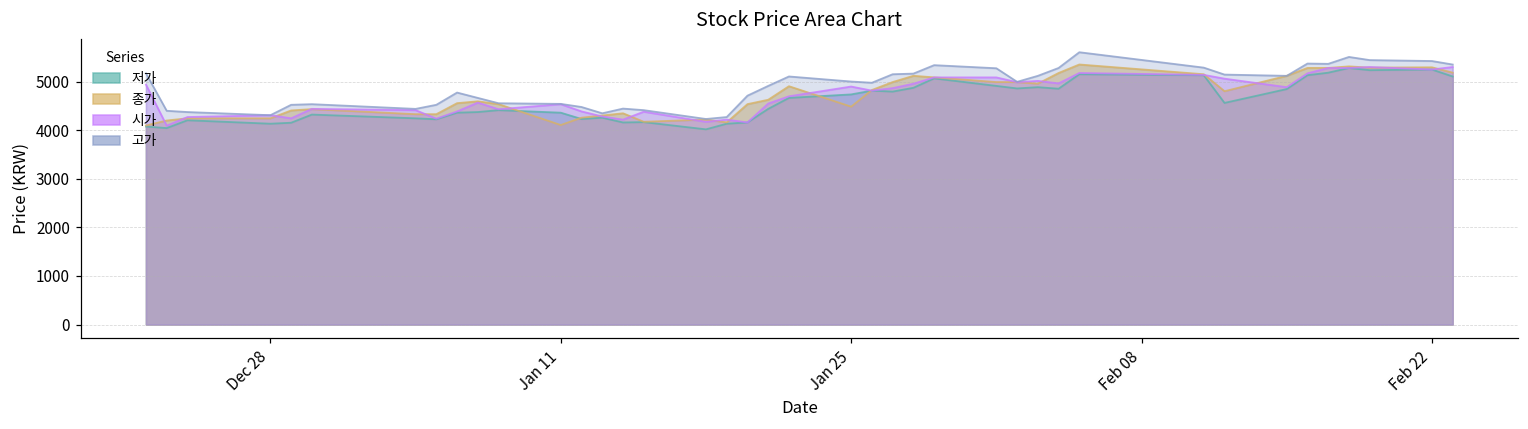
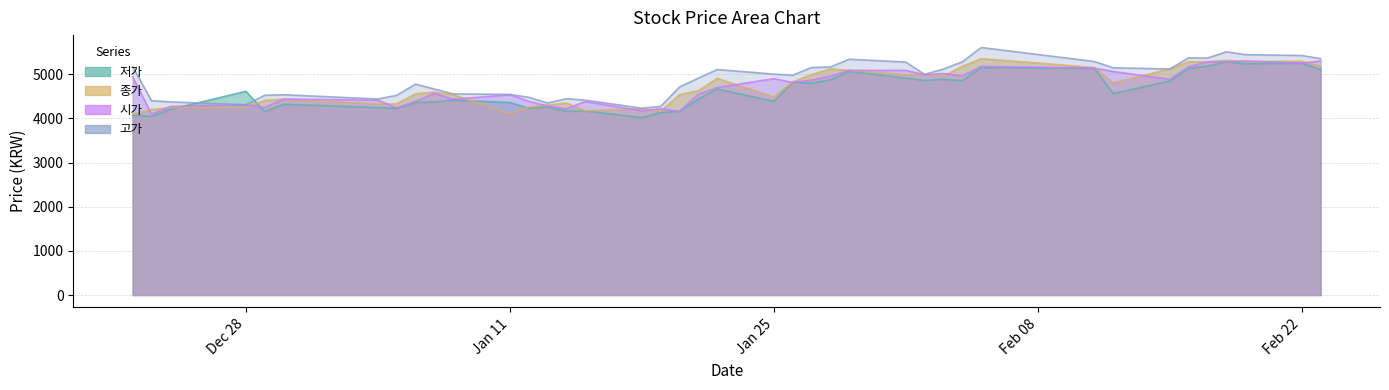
저가, Dec 28: 4100 -> 4600
저가, Jan 25: 4700 -> 4400
